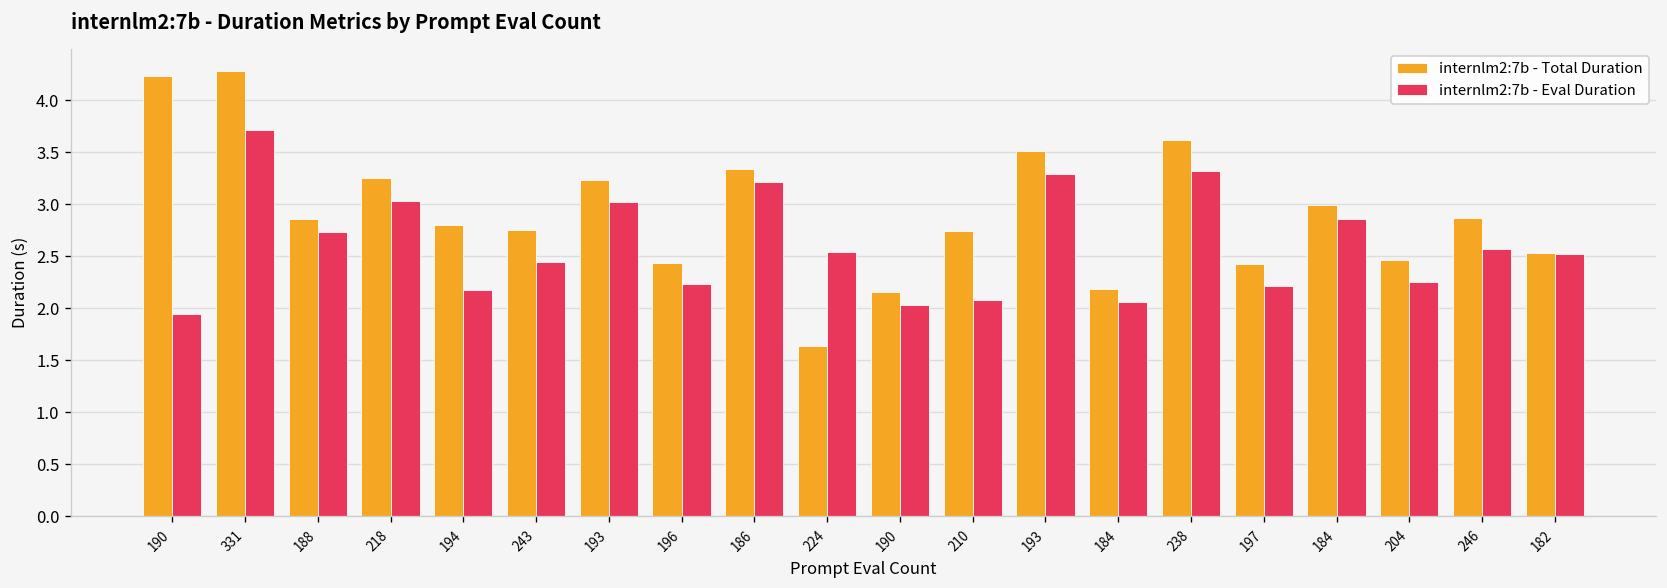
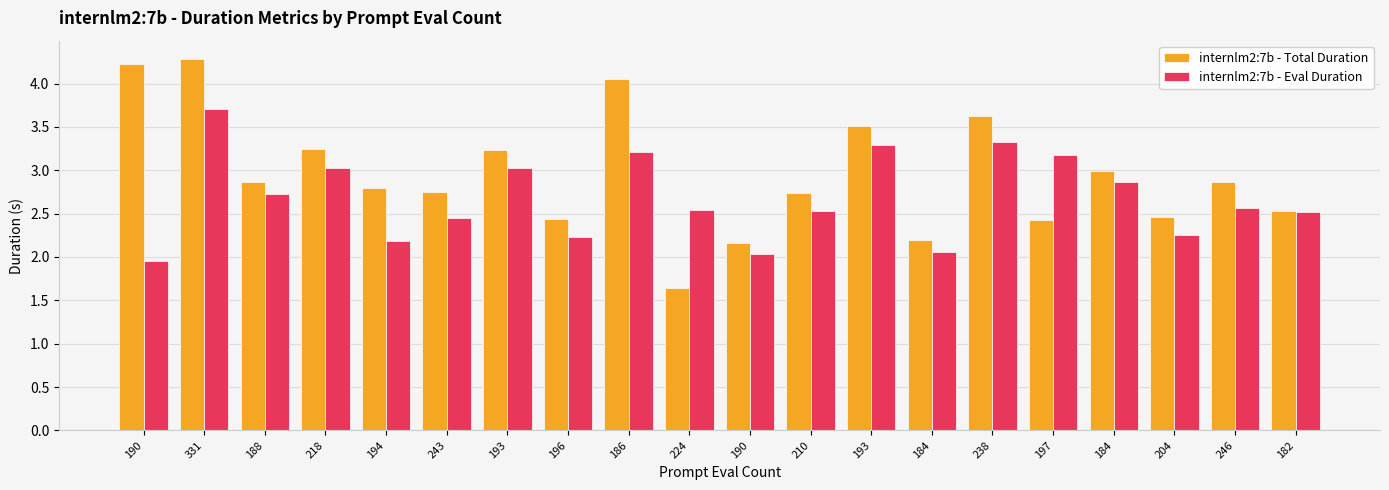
internlm2:7b - Total Duration, 186: 3.3 -> 4.1
internlm2:7b - Eval Duration, 210: 2.1 -> 2.5
internlm2:7b - Eval Duration, 197: 2.2 -> 3.2
